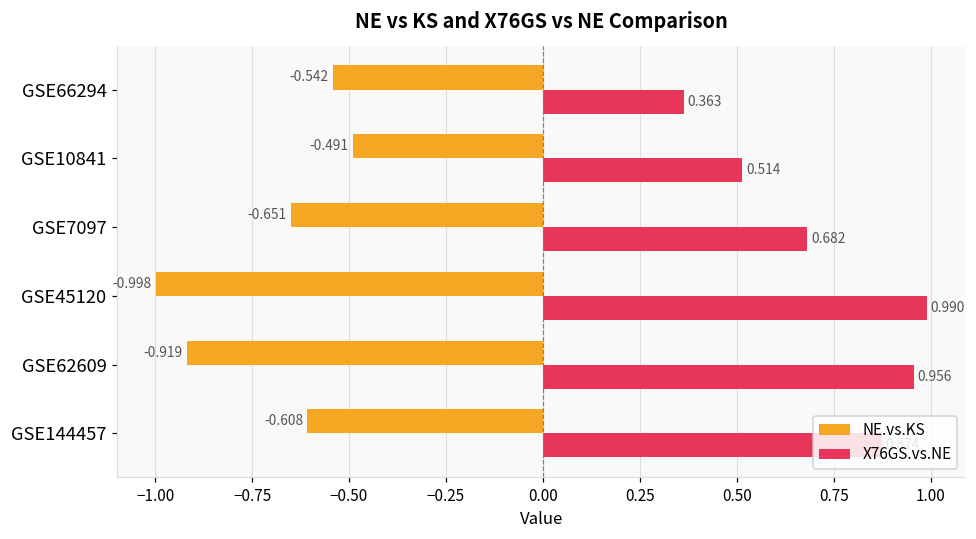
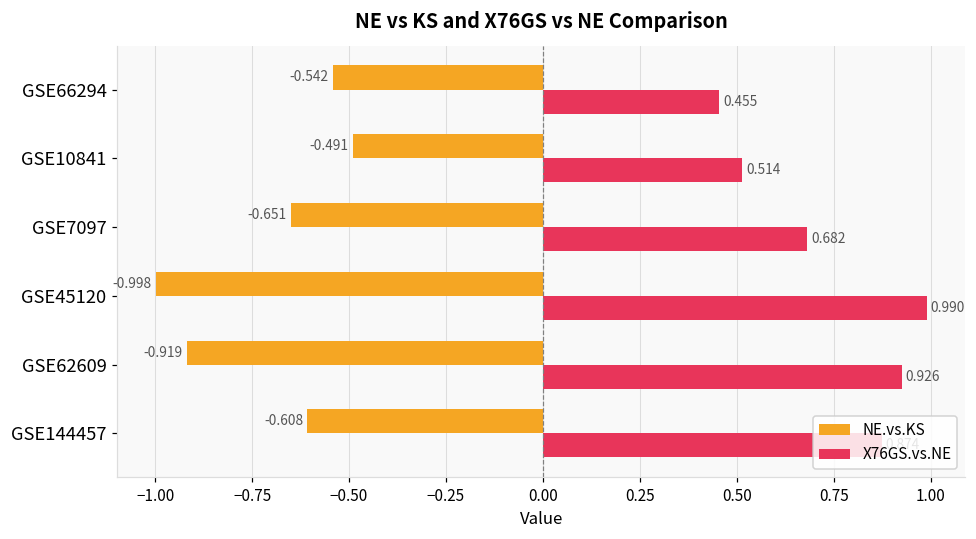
X76GS.vs.NE, GSE66294: 0.363 -> 0.455
X76GS.vs.NE, GSE62609: 0.956 -> 0.926
